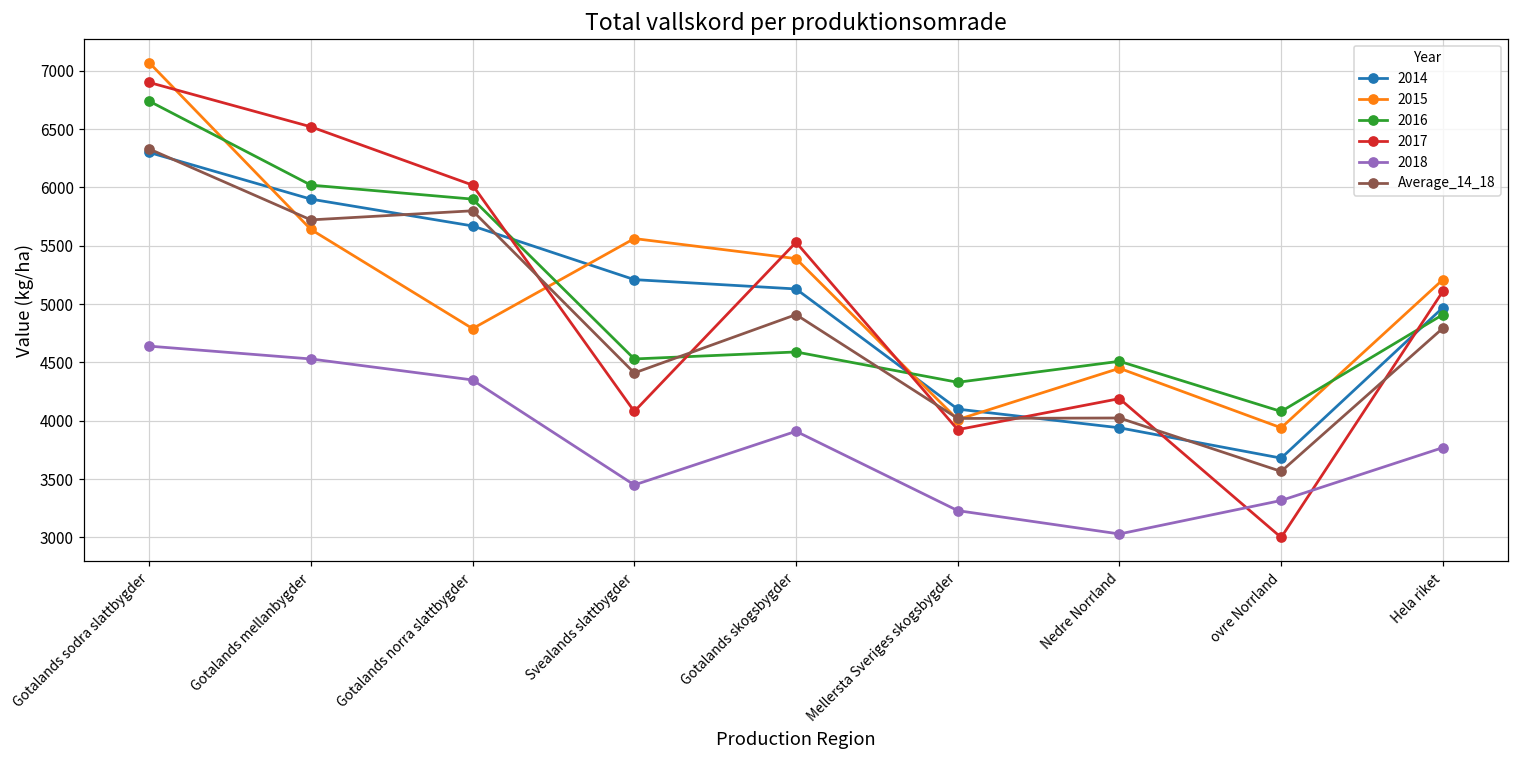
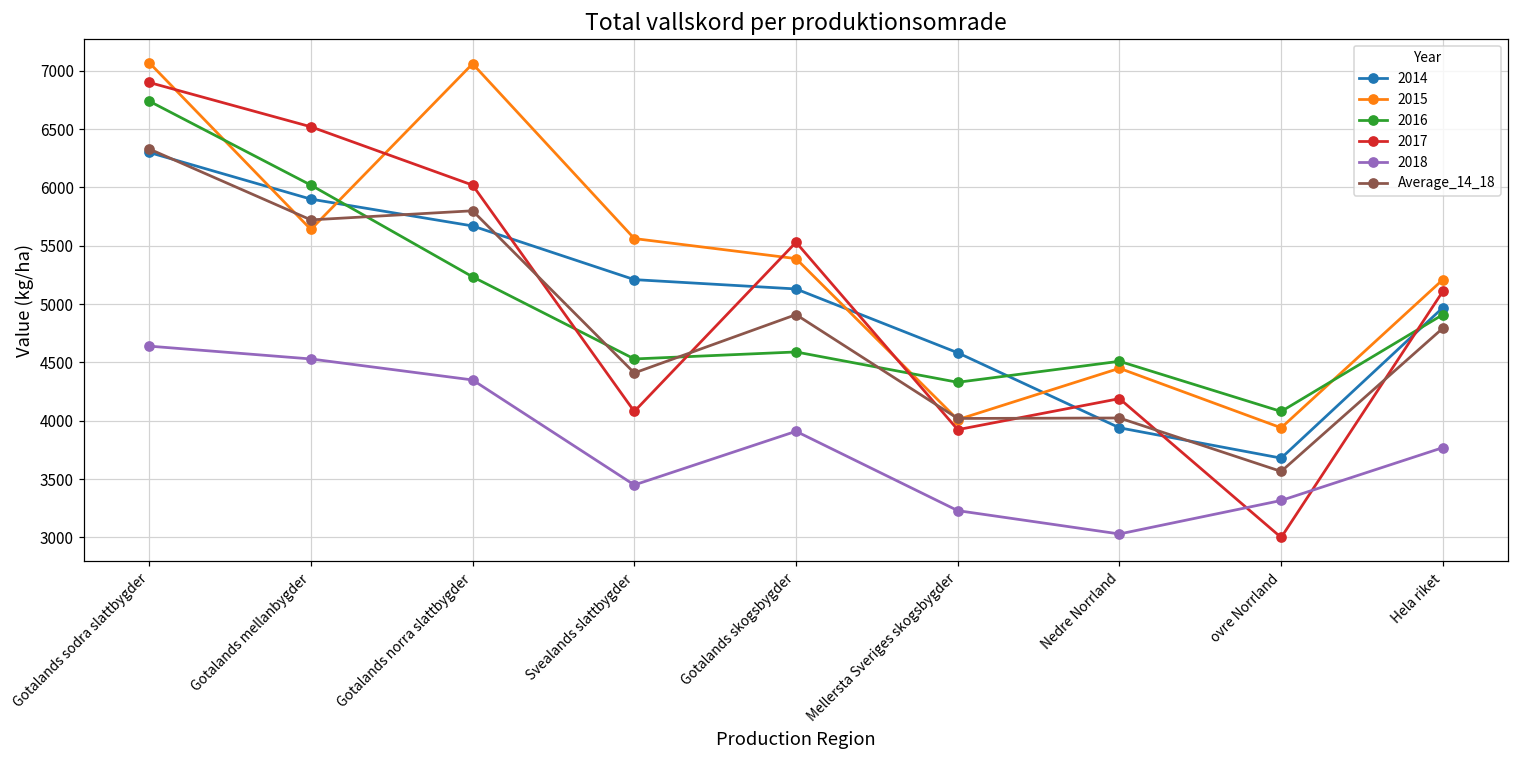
2015, Gotalands norra slattbygder: 4790 -> 7060
2016, Gotalands norra slattbygder: 5900 -> 5230
2014, Mellersta Sveriges skogsbygder: 4100 -> 4580
